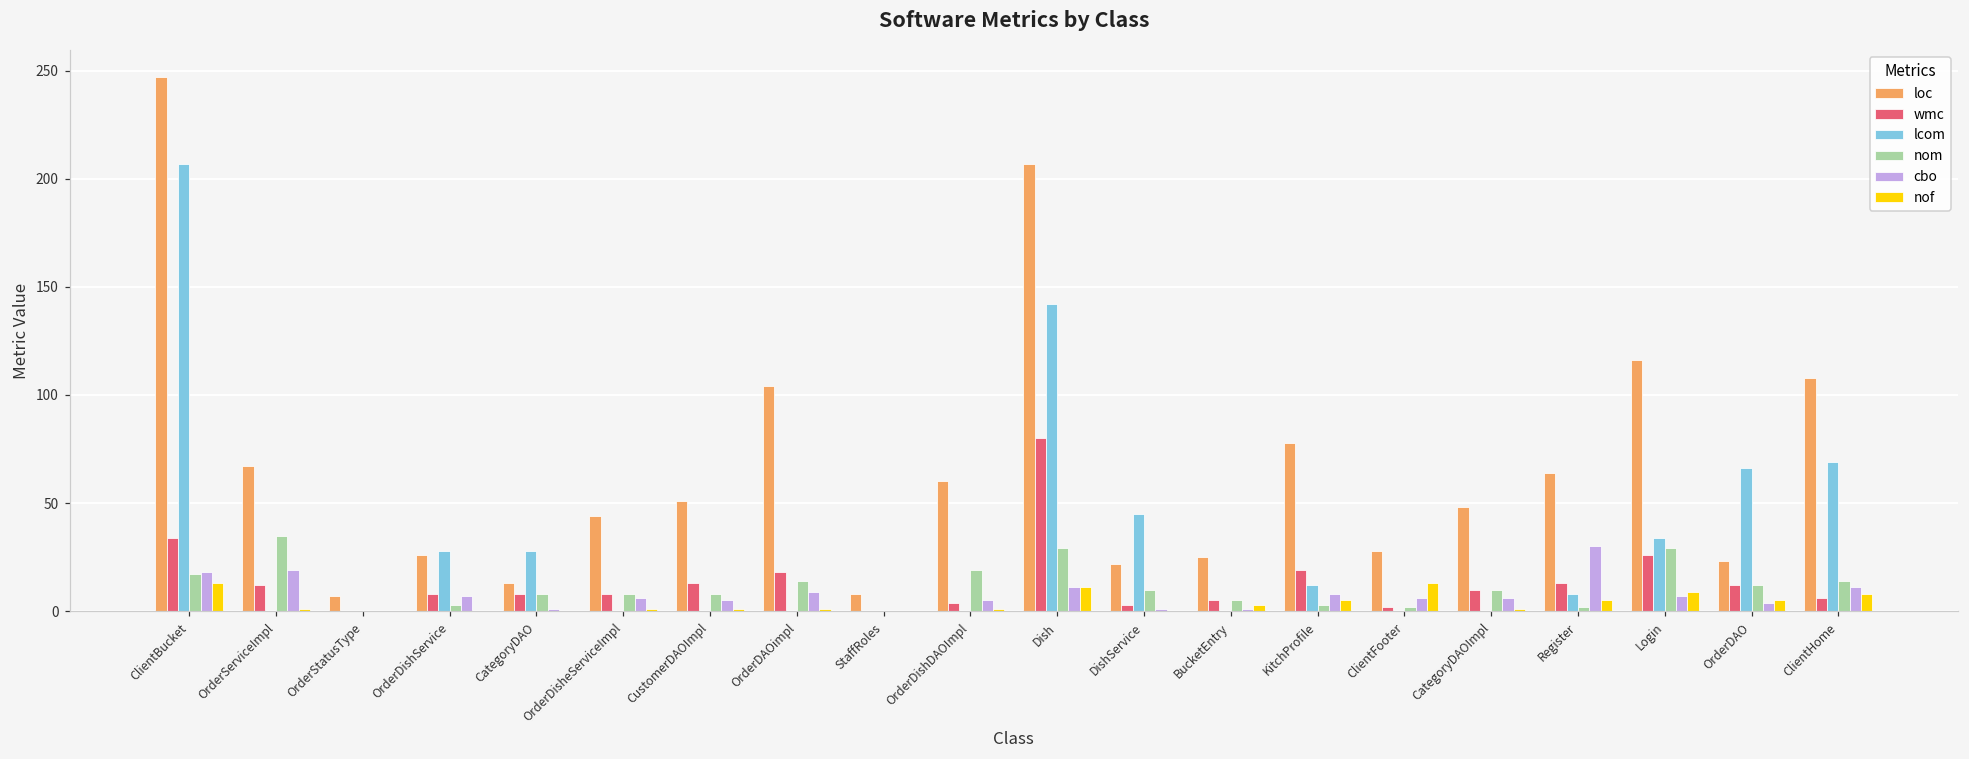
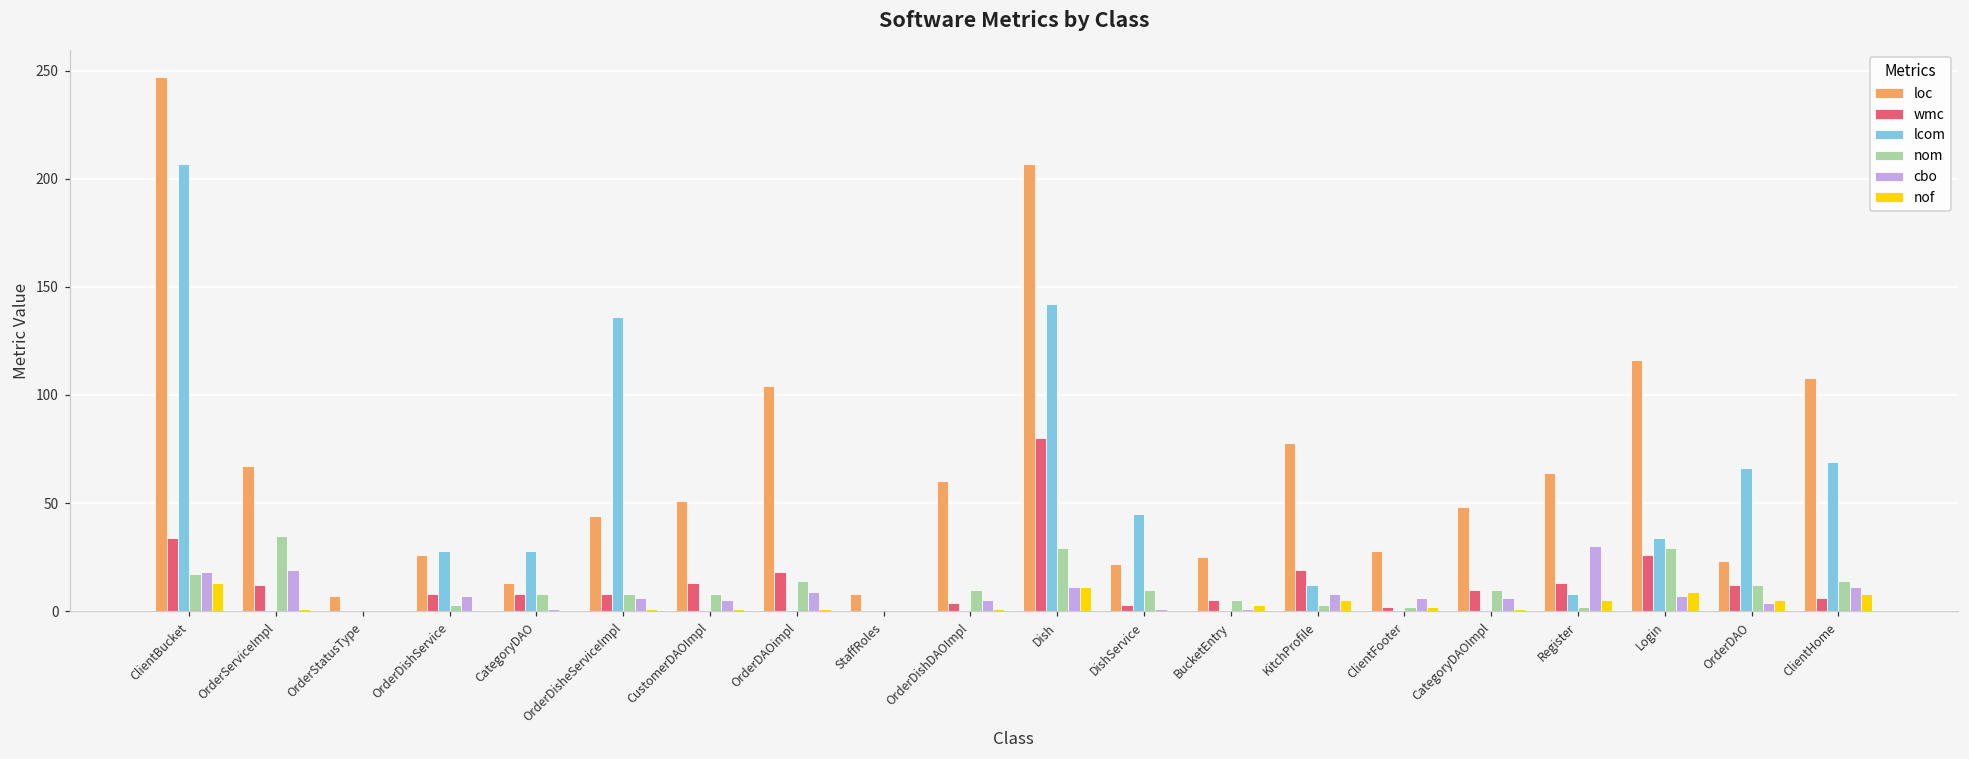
lcom, OrderDisheServiceImpl: 0 -> 136
nom, OrderDishDAOImpl: 19 -> 10
nof, ClientFooter: 13 -> 2
